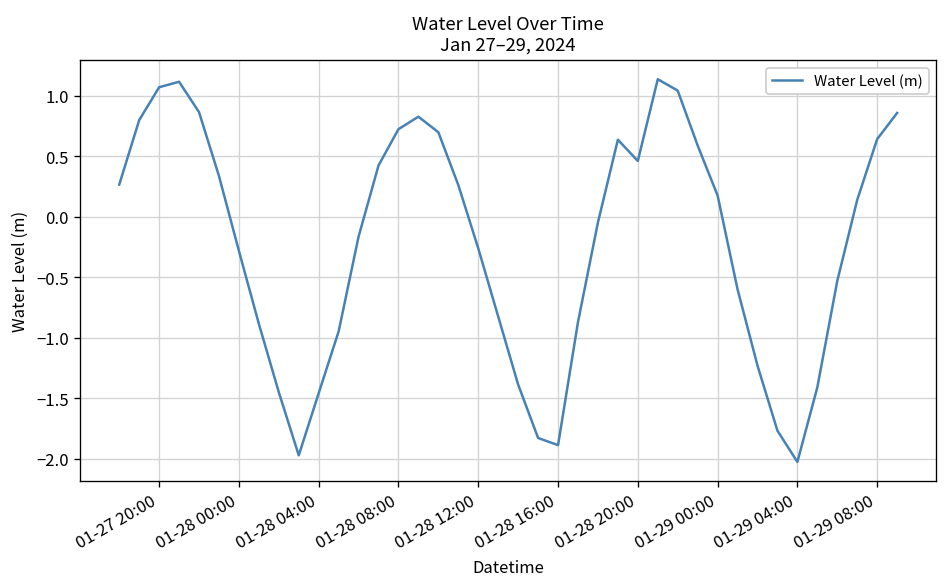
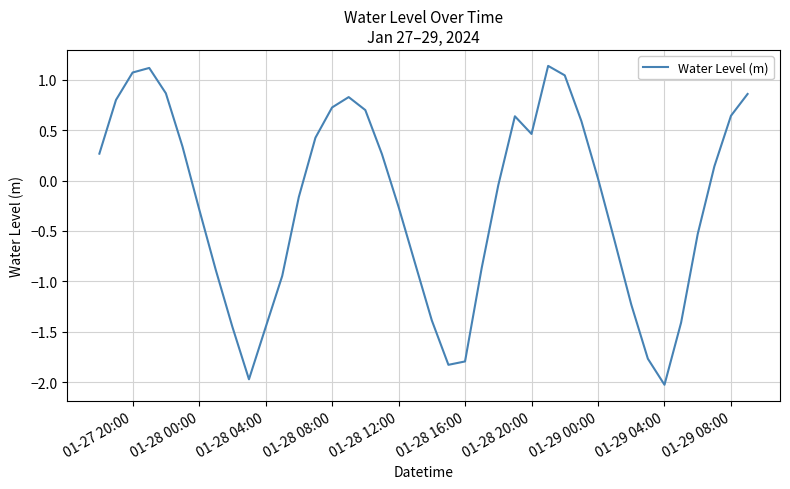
01-28 16:00: -1.89 -> -1.79
01-29 00:00: 0.18 -> 0.02
